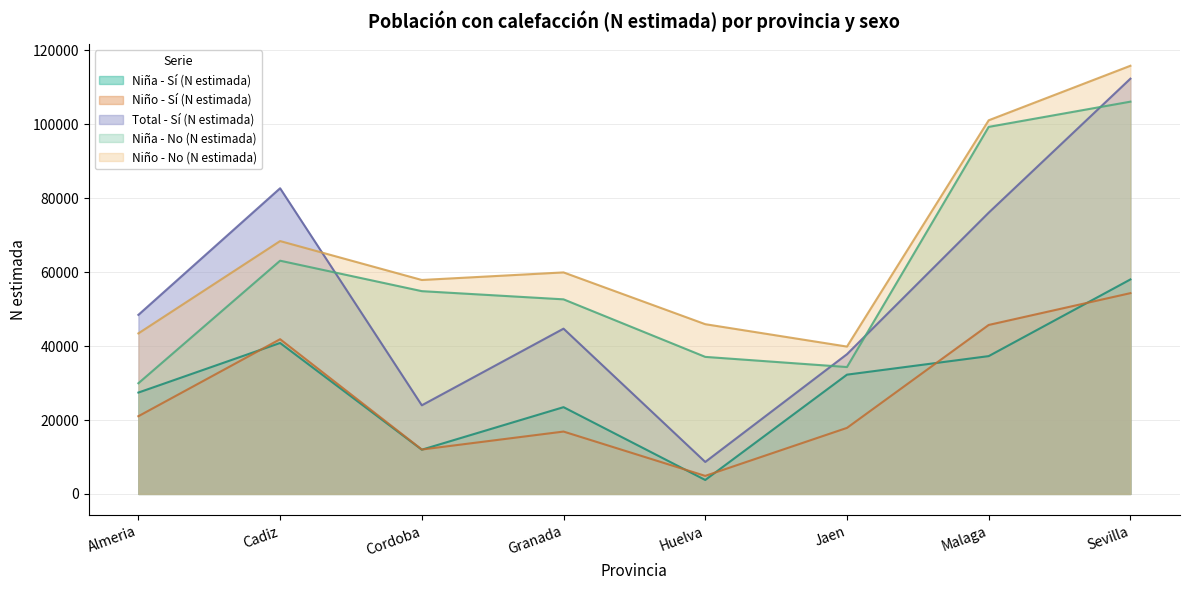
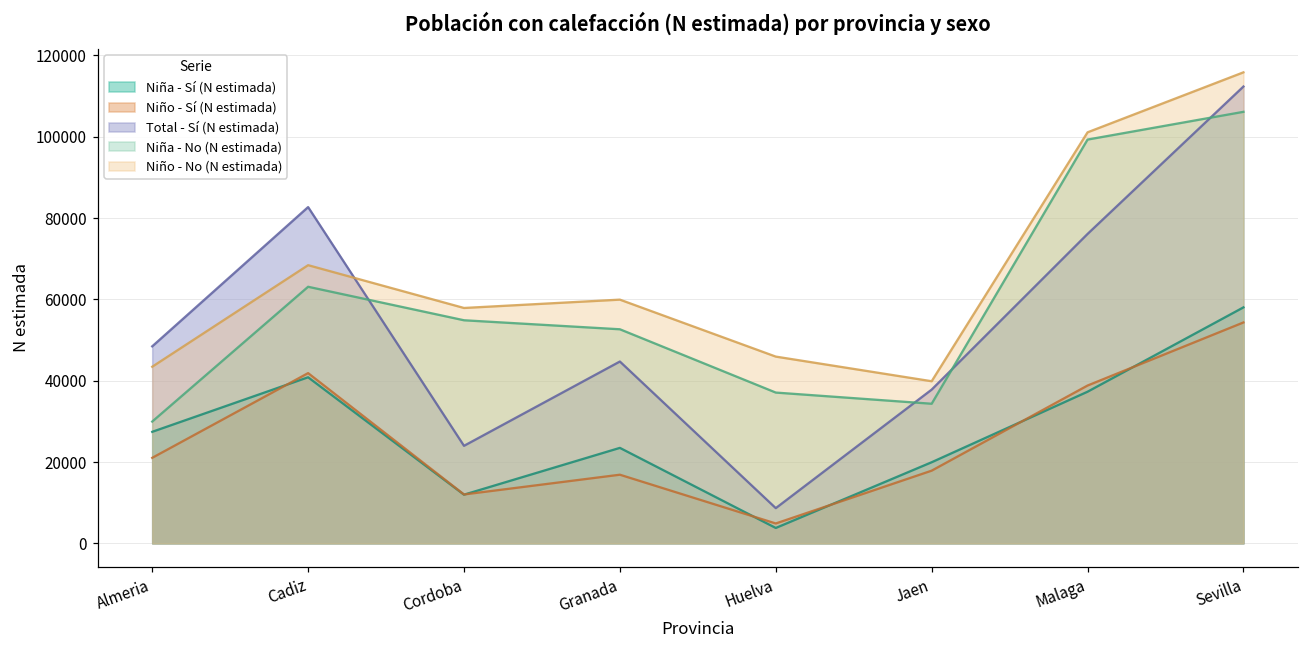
Niña - Sí (N estimada), Jaen: 32000 -> 20000
Niño - Sí (N estimada), Malaga: 46000 -> 39000
